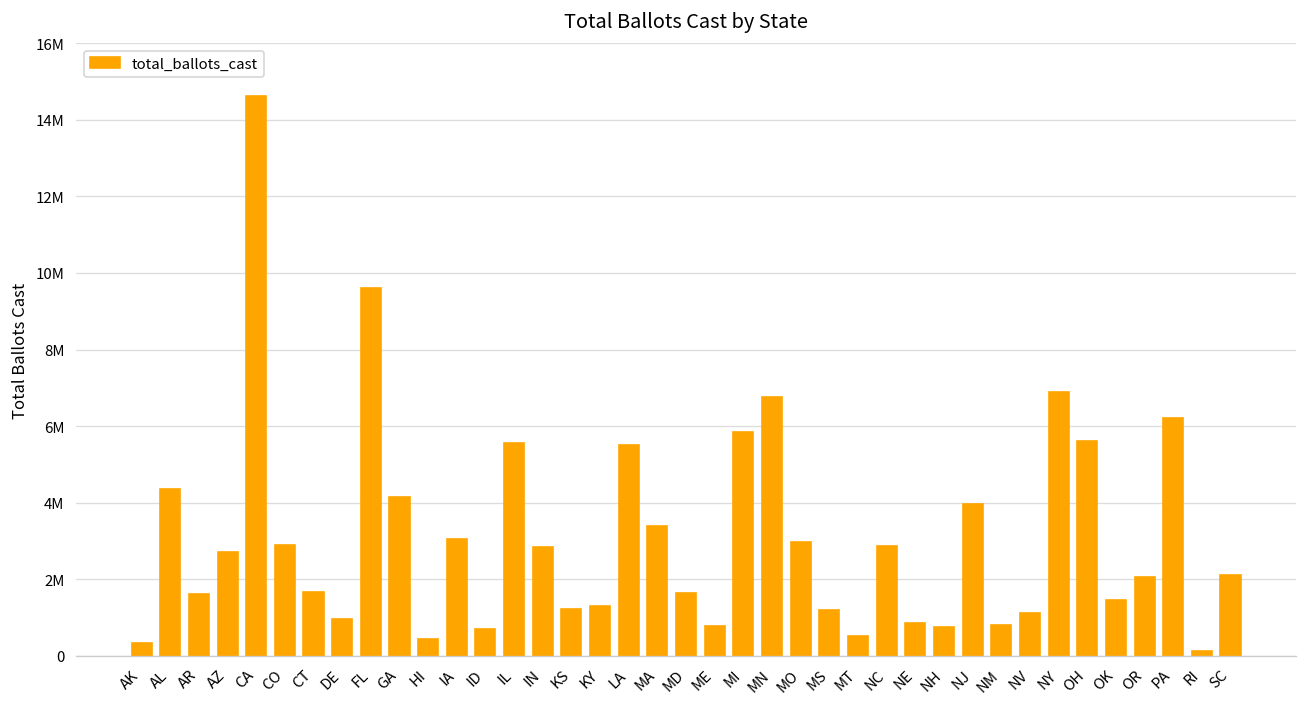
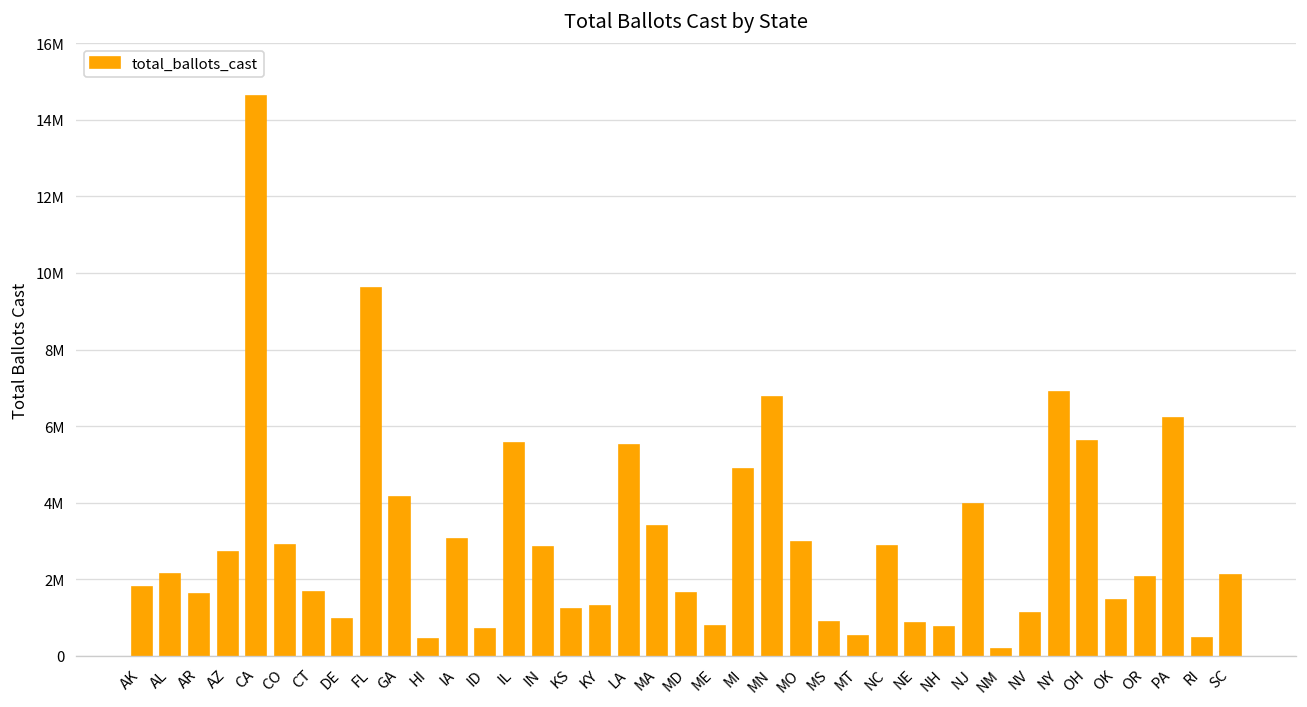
AK: 300000 -> 1800000
AL: 4400000 -> 2100000
MI: 5800000 -> 4900000
MS: 1200000 -> 900000
NM: 800000 -> 200000
RI: 100000 -> 500000
